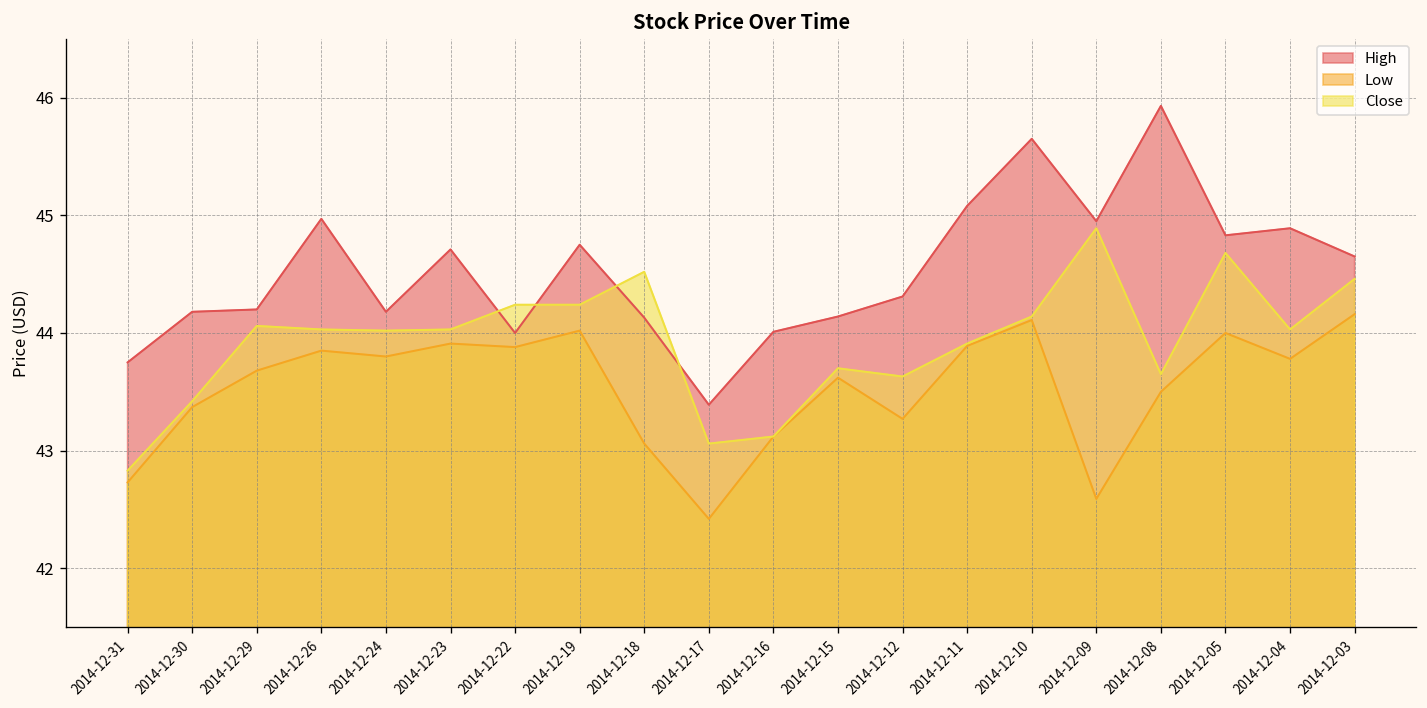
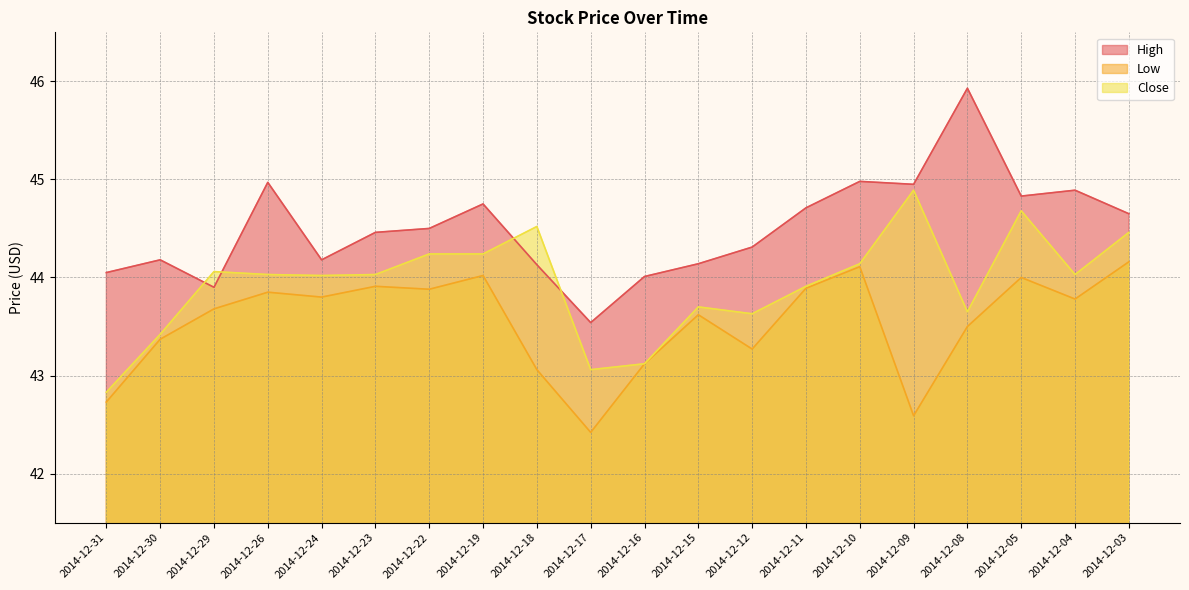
High, 2014-12-31: 43.8 -> 44.1
High, 2014-12-29: 44.2 -> 43.9
High, 2014-12-23: 44.7 -> 44.5
High, 2014-12-22: 44.0 -> 44.5
High, 2014-12-17: 43.4 -> 43.5
High, 2014-12-11: 45.1 -> 44.7
High, 2014-12-10: 45.7 -> 45.0
